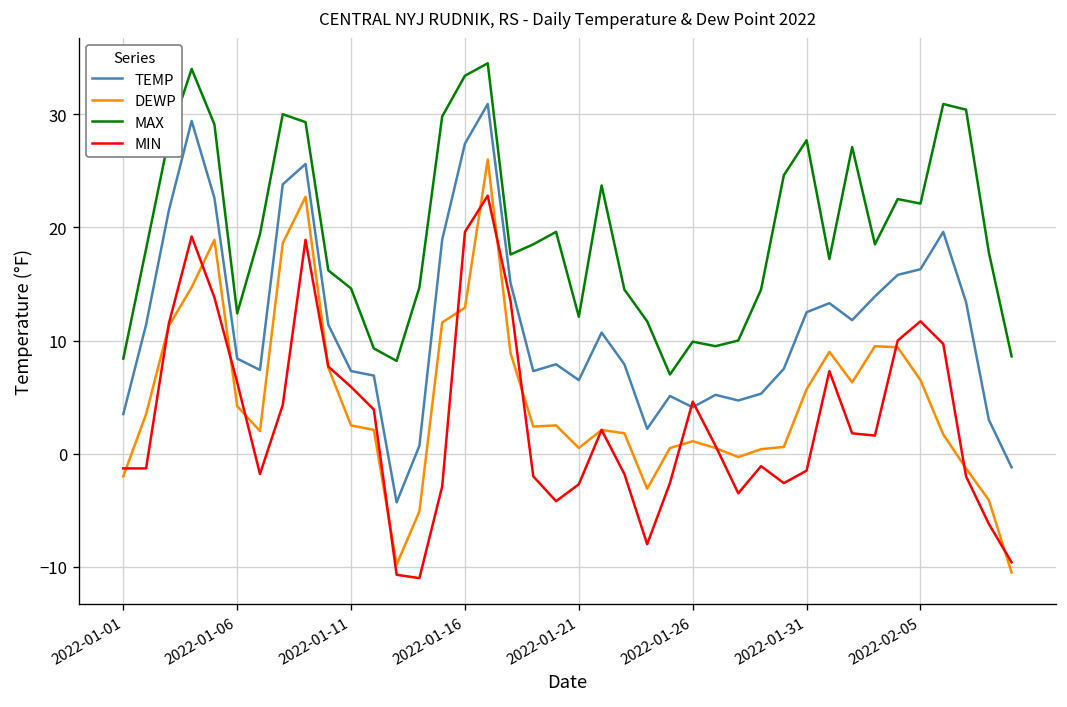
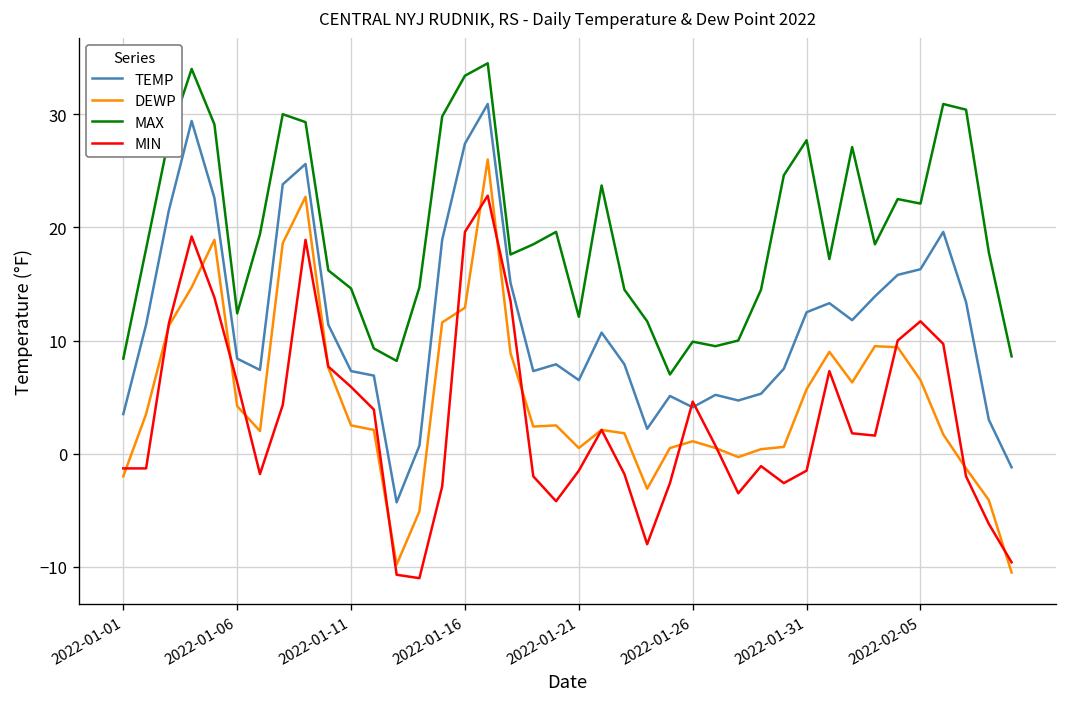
MIN, 2022-01-21: -3 -> -2
